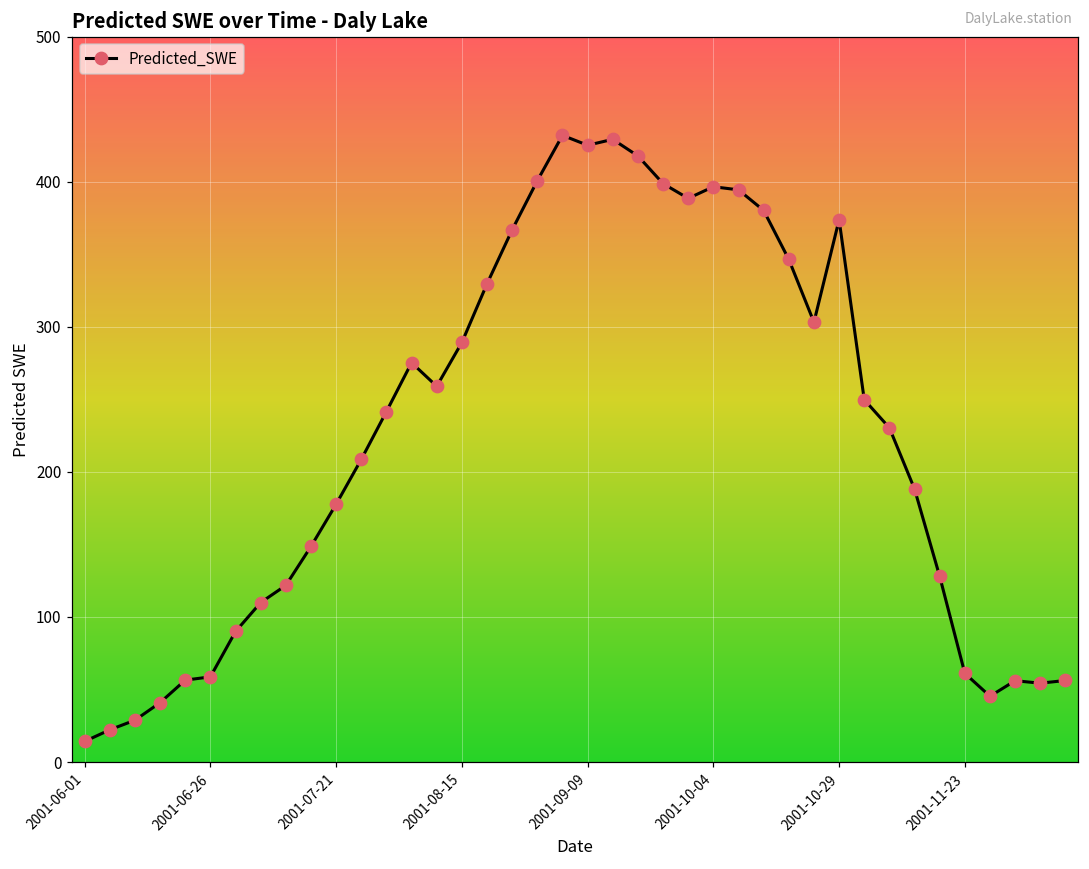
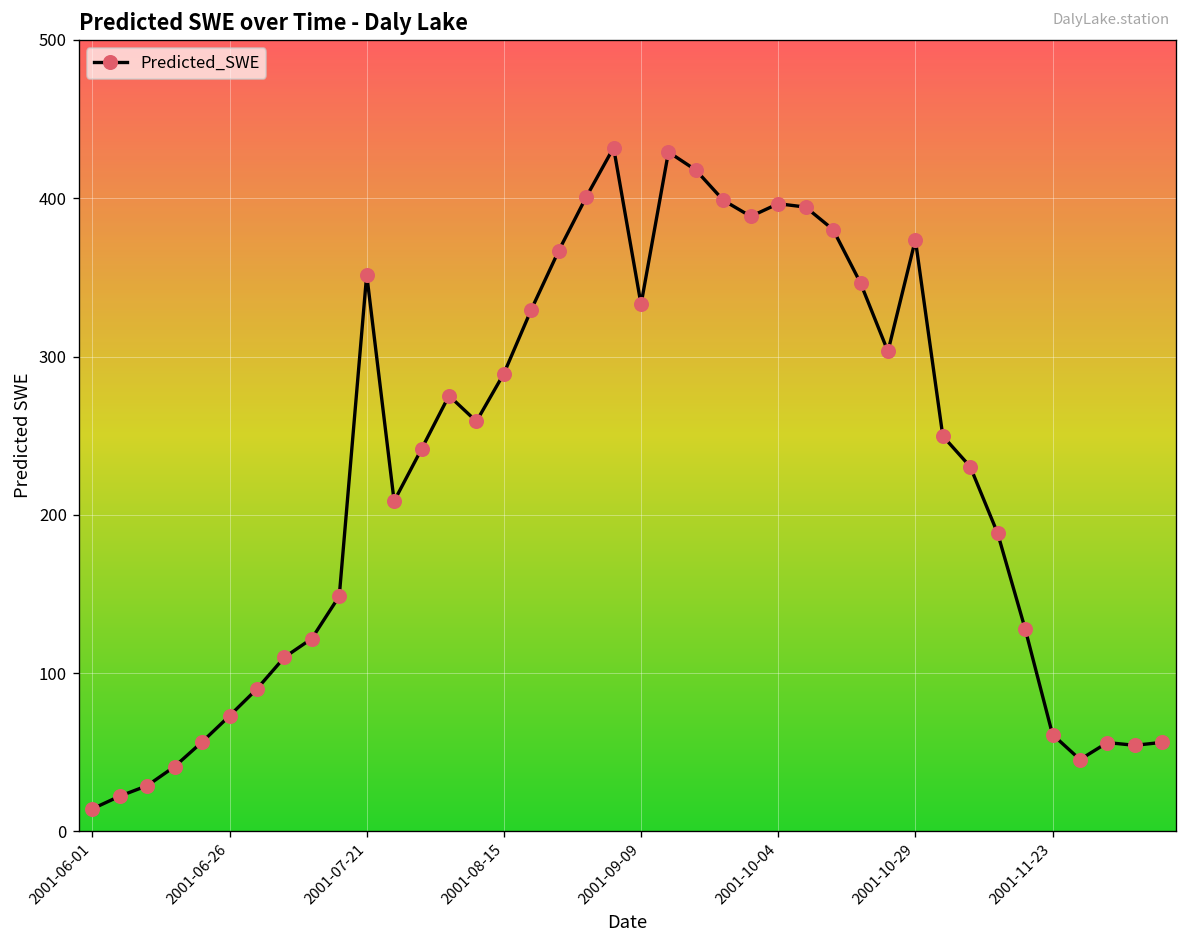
2001-06-26: 59 -> 73
2001-07-21: 178 -> 352
2001-09-09: 425 -> 333
